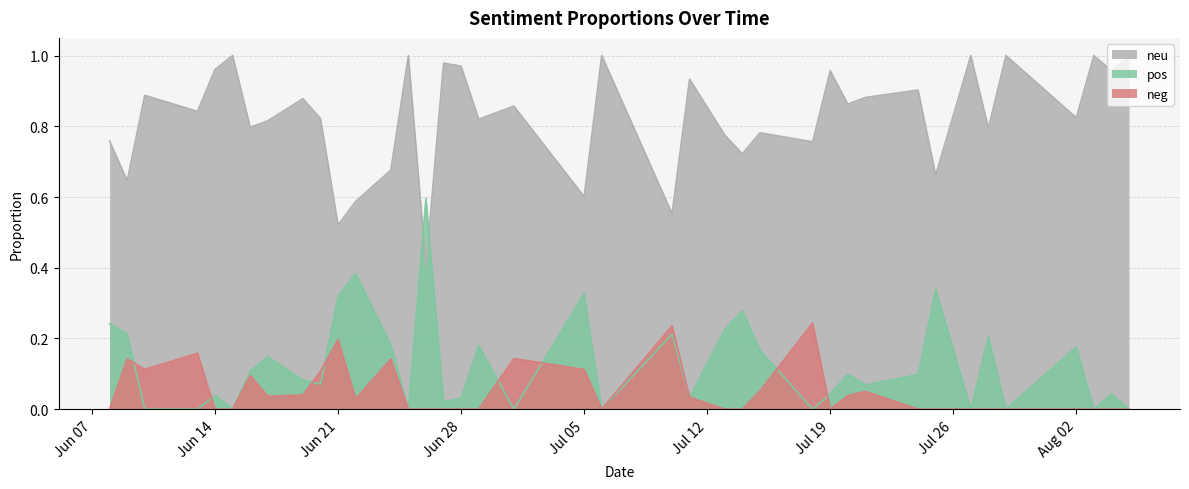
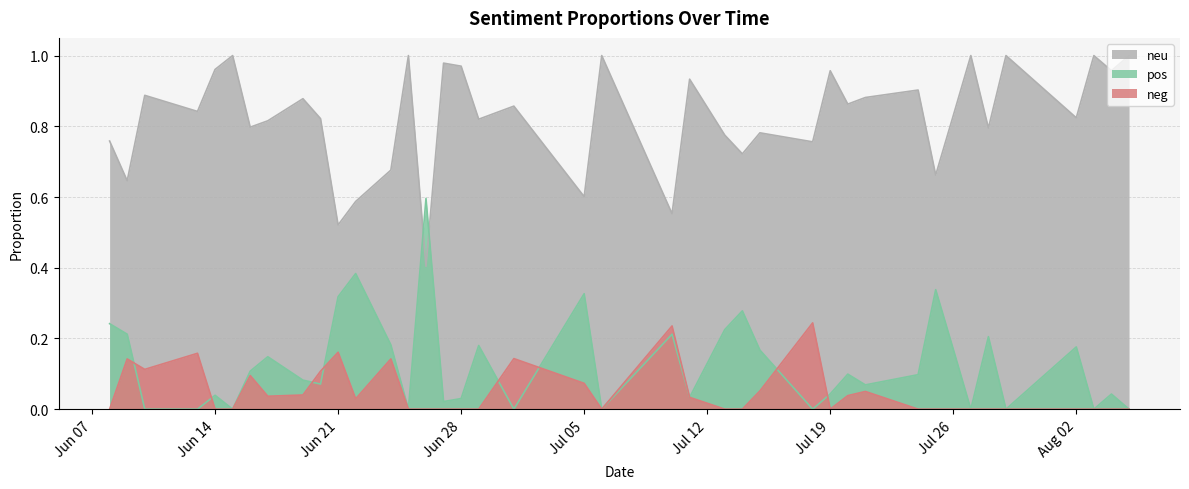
neg, Jun 21: 0.20 -> 0.16
neg, Jul 05: 0.11 -> 0.07
